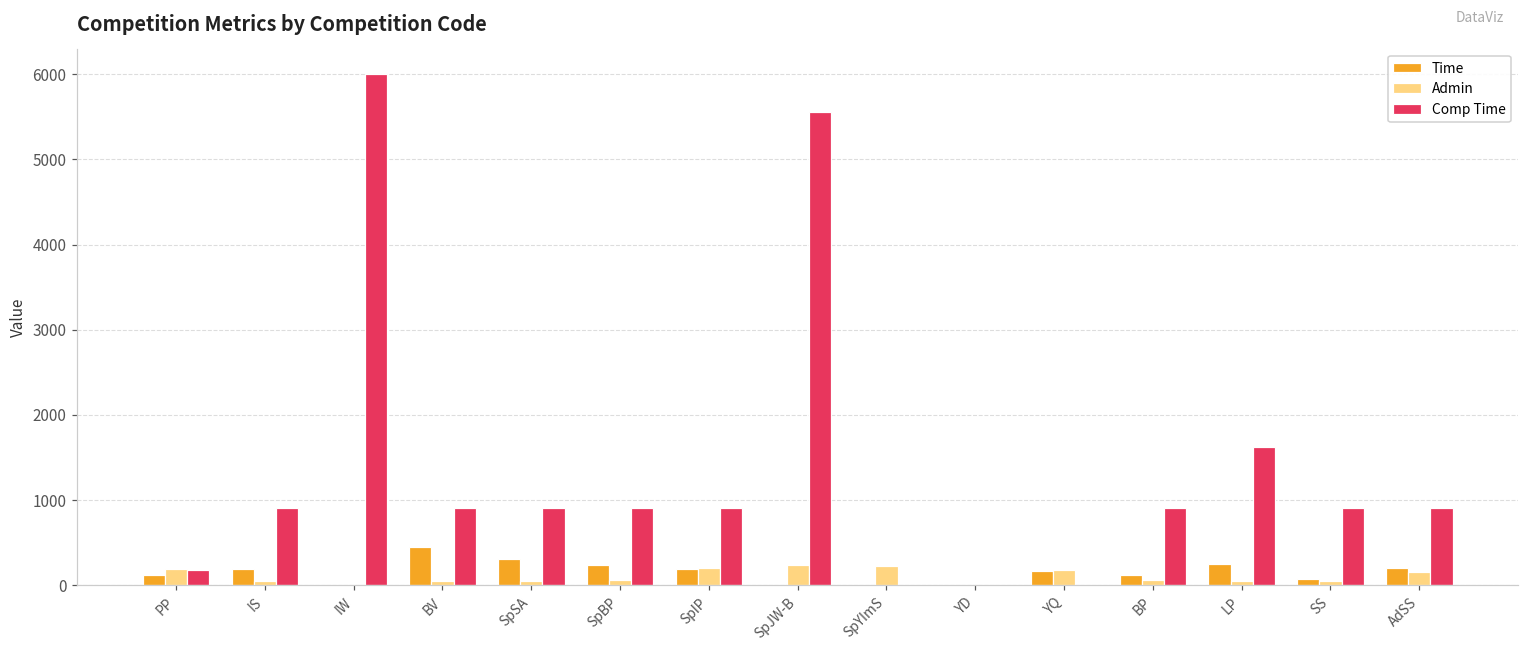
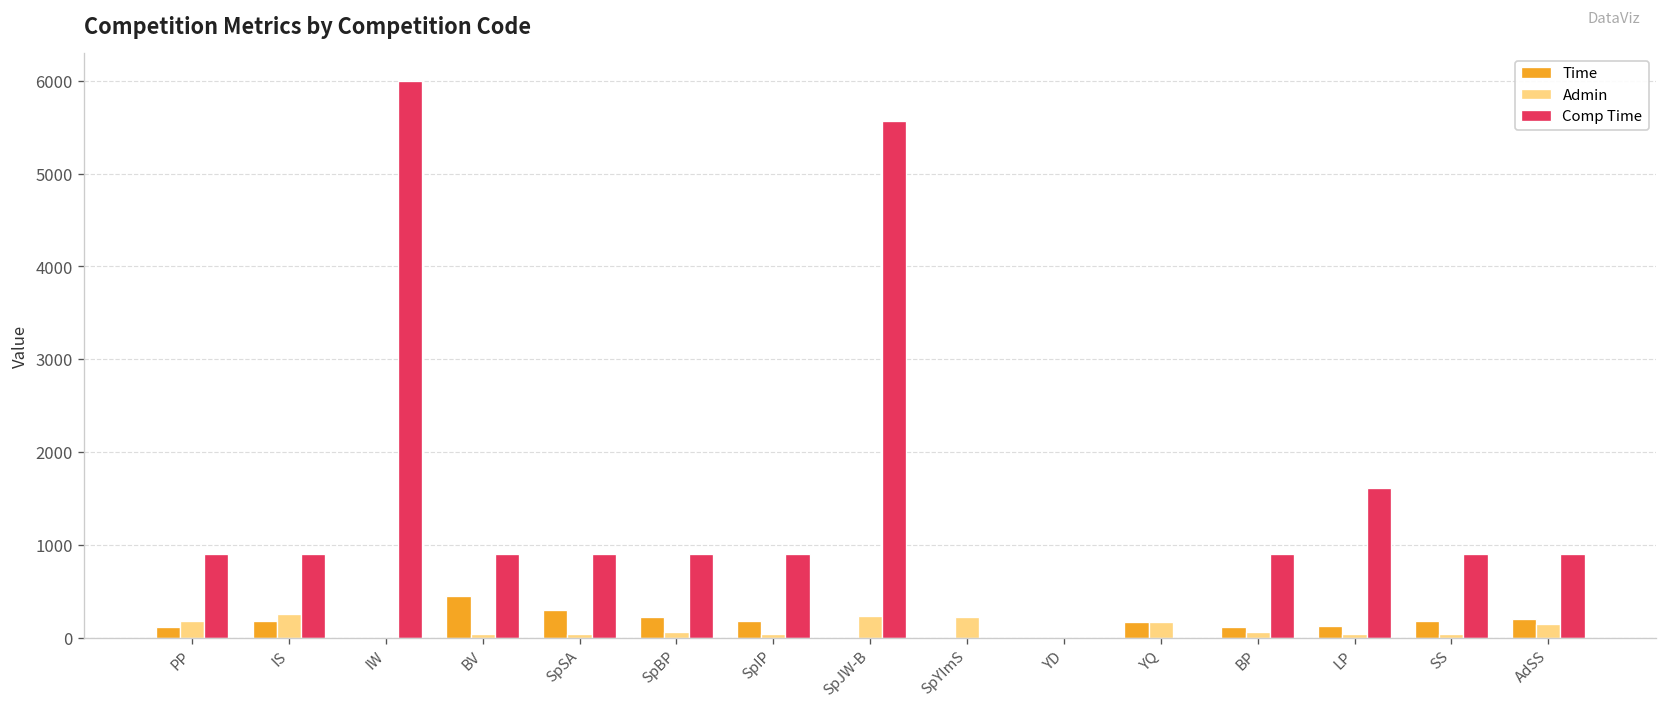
Comp Time, PP: 200 -> 900
Admin, IS: 0 -> 300
Admin, SpIP: 200 -> 0
Time, LP: 200 -> 100
Time, SS: 100 -> 200
